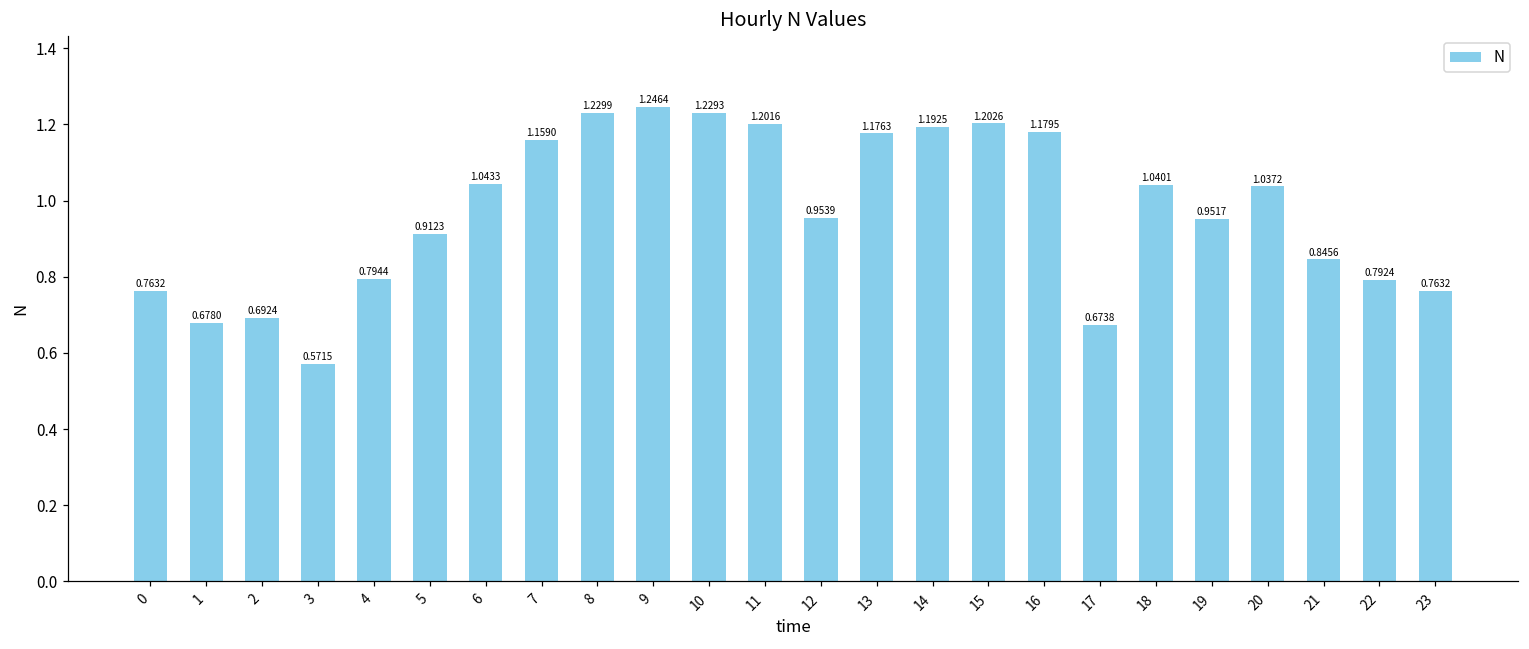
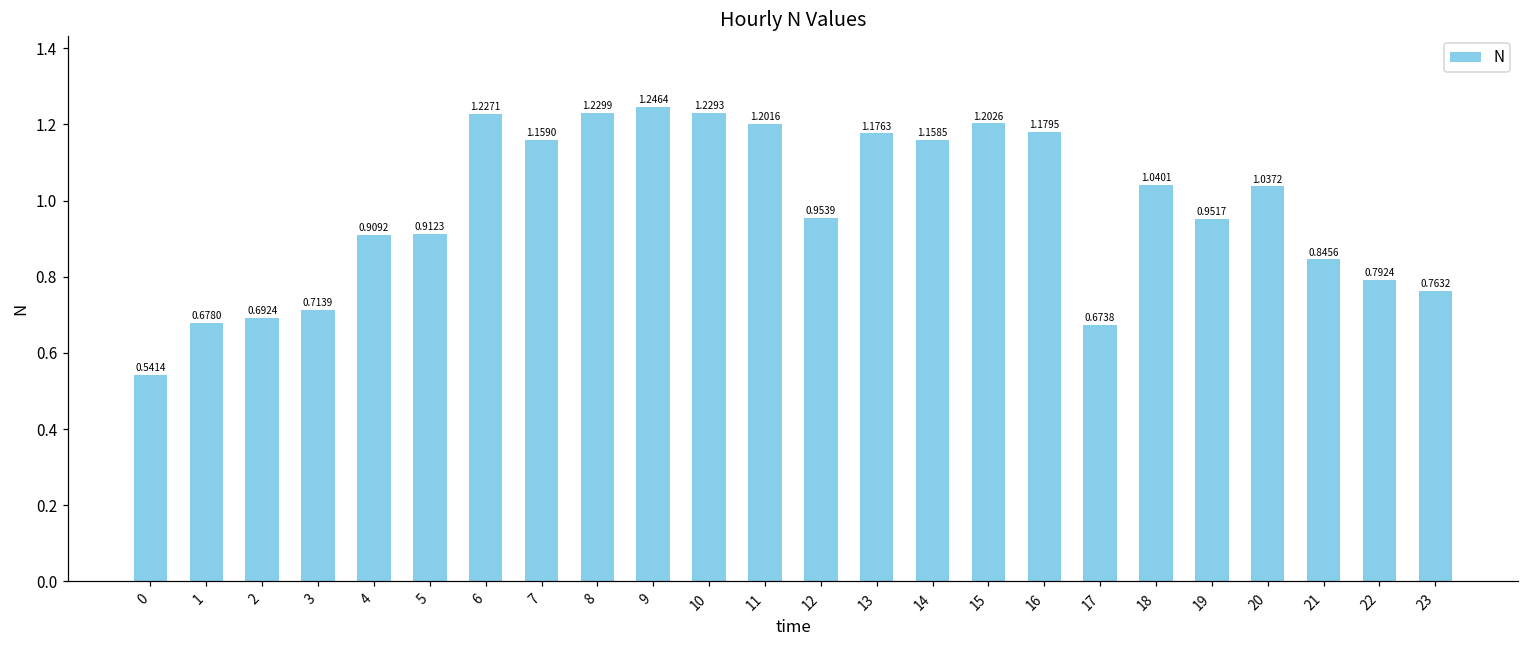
0: 0.7632 -> 0.5414
3: 0.5715 -> 0.7139
4: 0.7944 -> 0.9092
6: 1.0433 -> 1.2271
14: 1.1925 -> 1.1585
